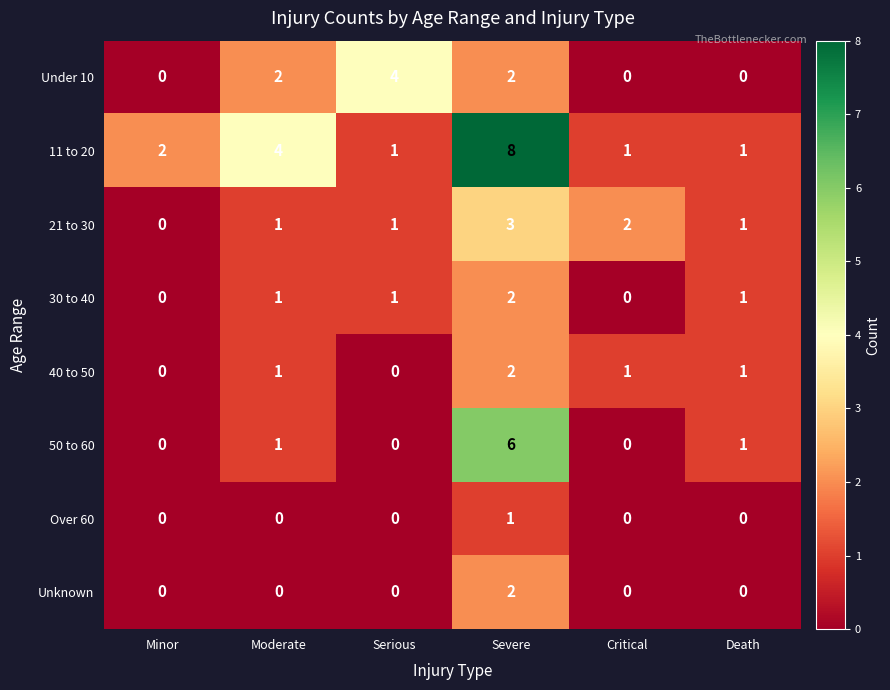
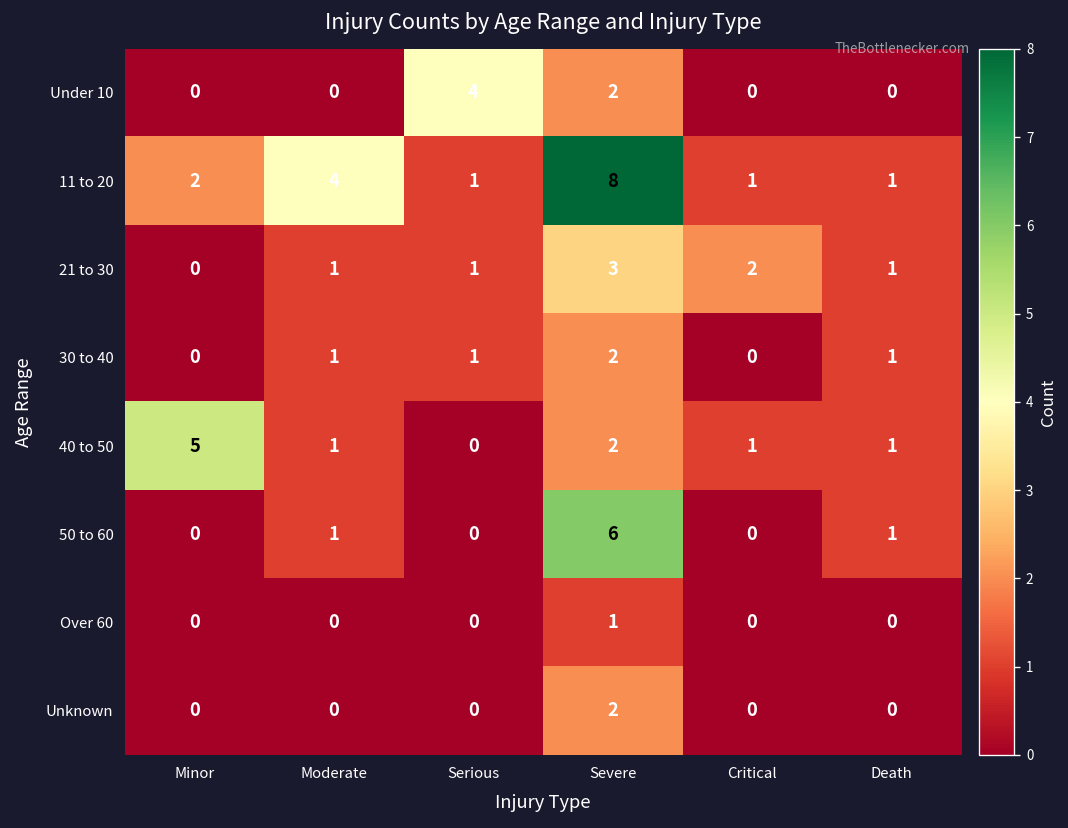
Under 10, Moderate: 2 -> 0
40 to 50, Minor: 0 -> 5
